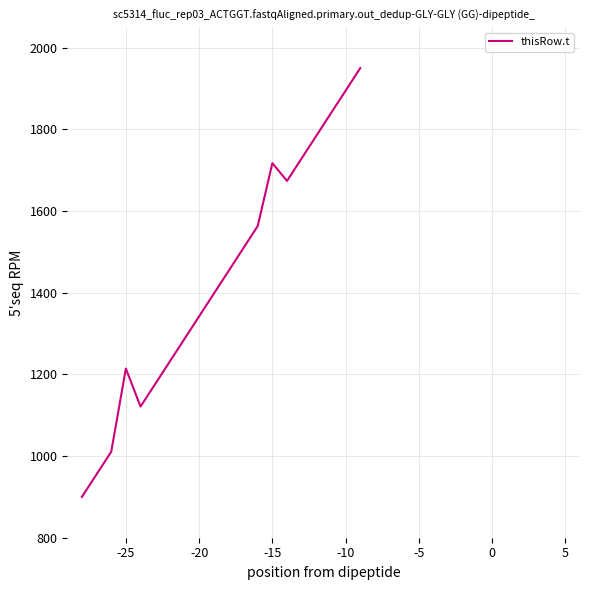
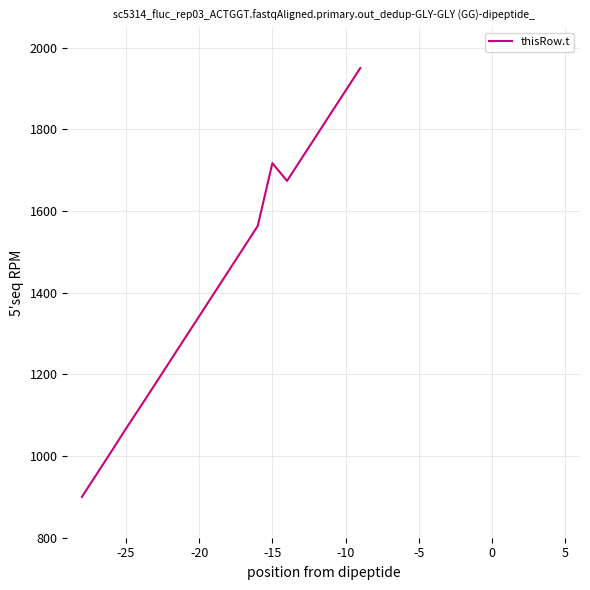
-25: 1210 -> 1070
